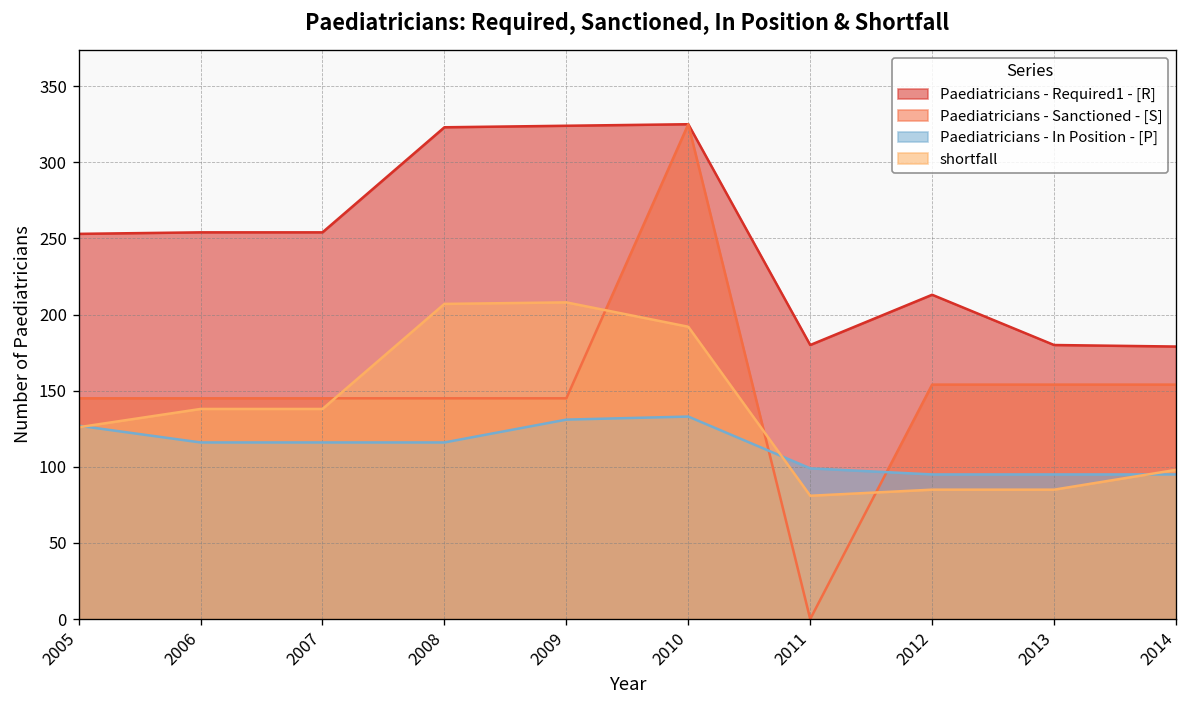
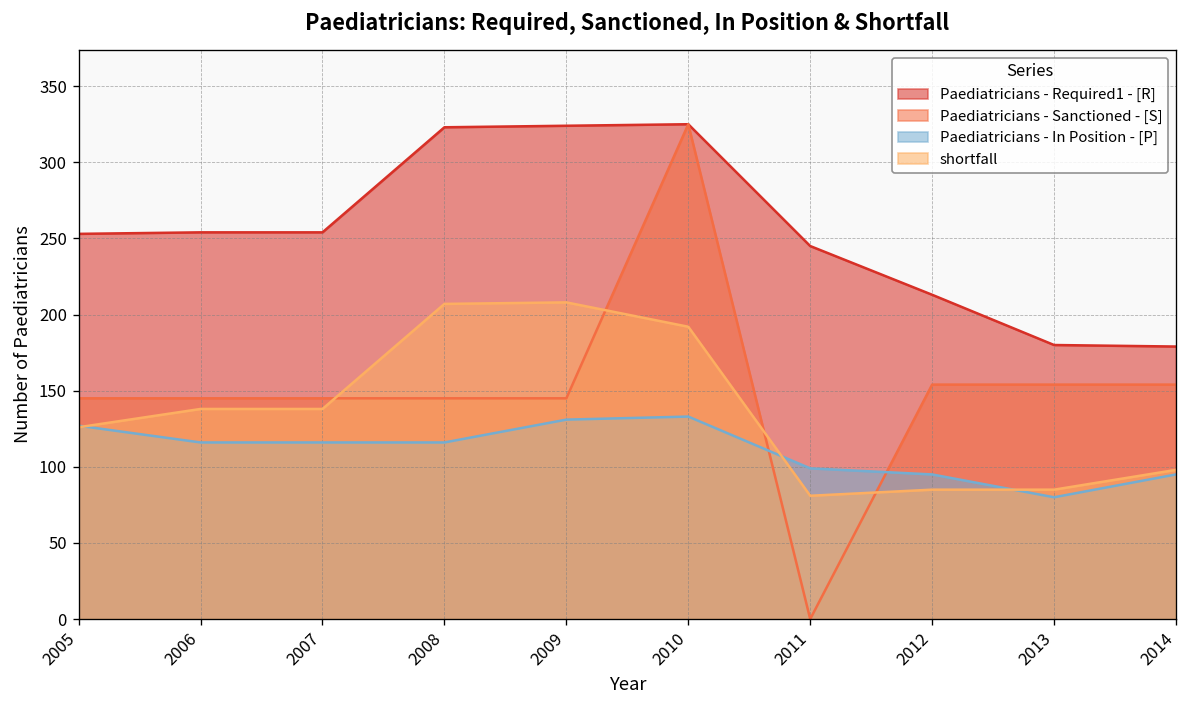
Paediatricians - Required1 - [R], 2011: 180 -> 245
Paediatricians - In Position - [P], 2013: 95 -> 80
